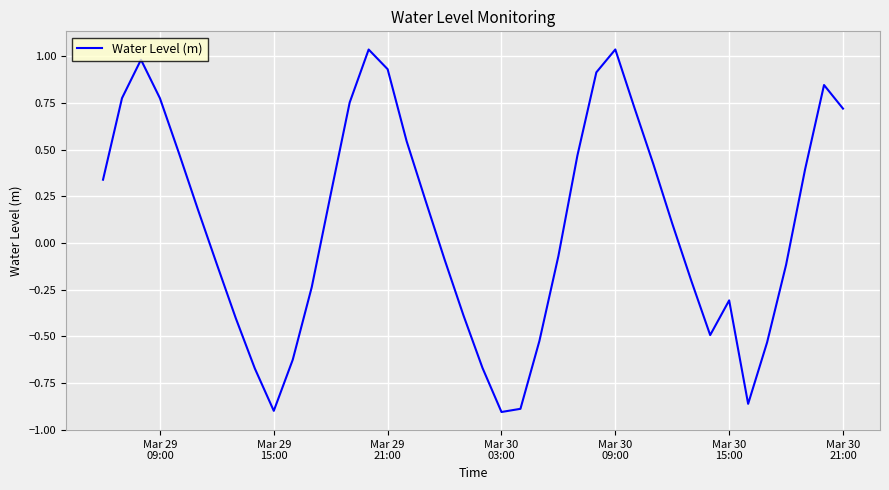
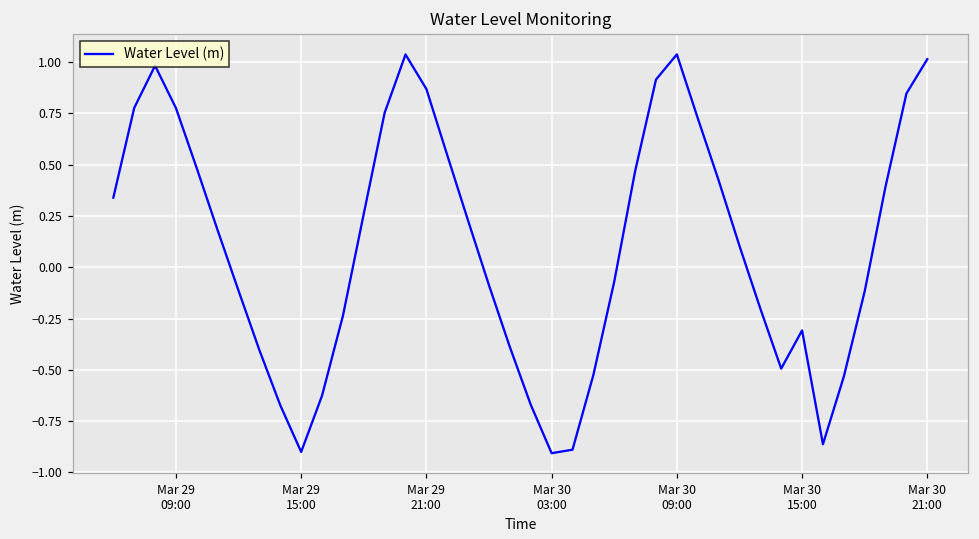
Mar 29 21:00: 0.93 -> 0.87
Mar 30 21:00: 0.72 -> 1.01
